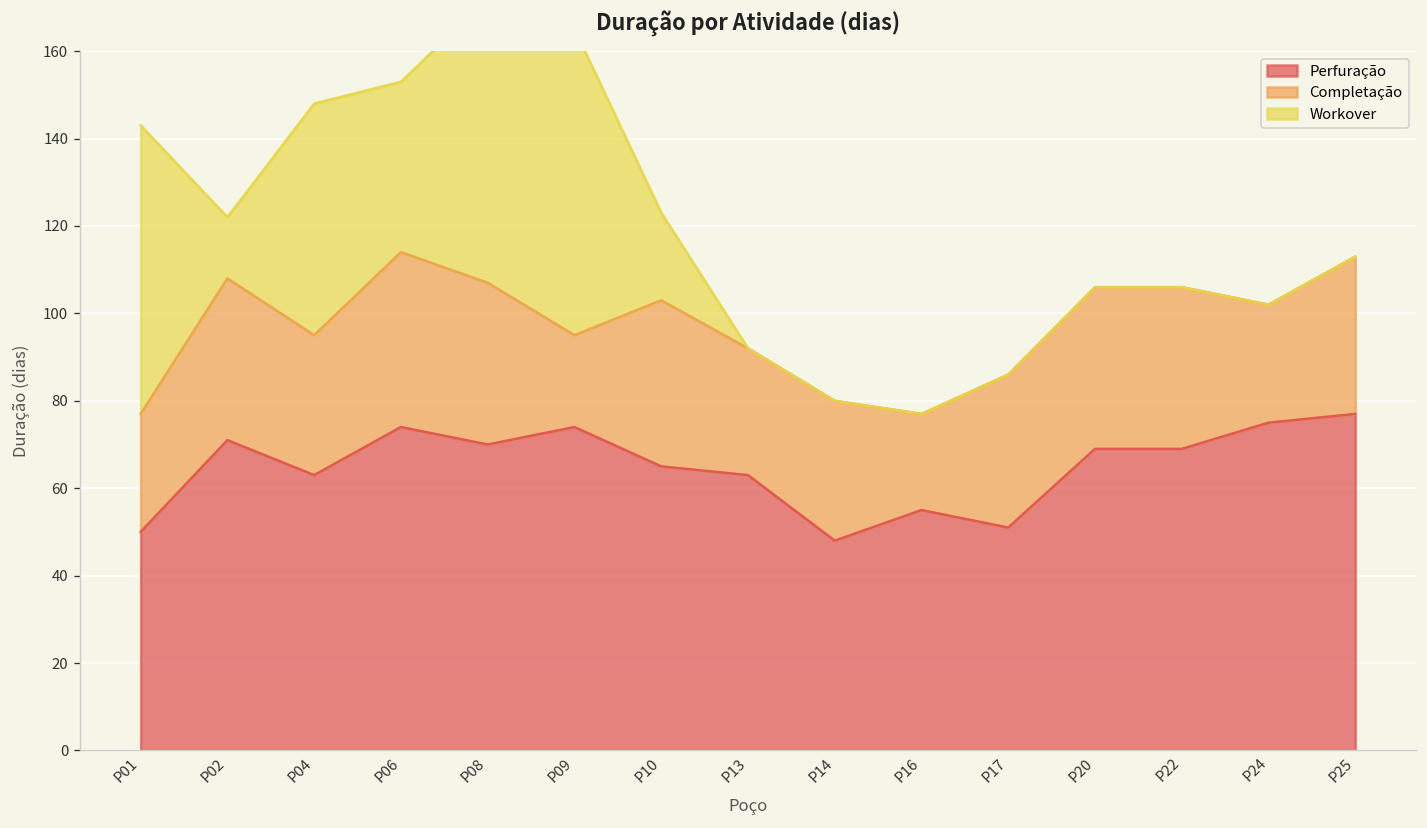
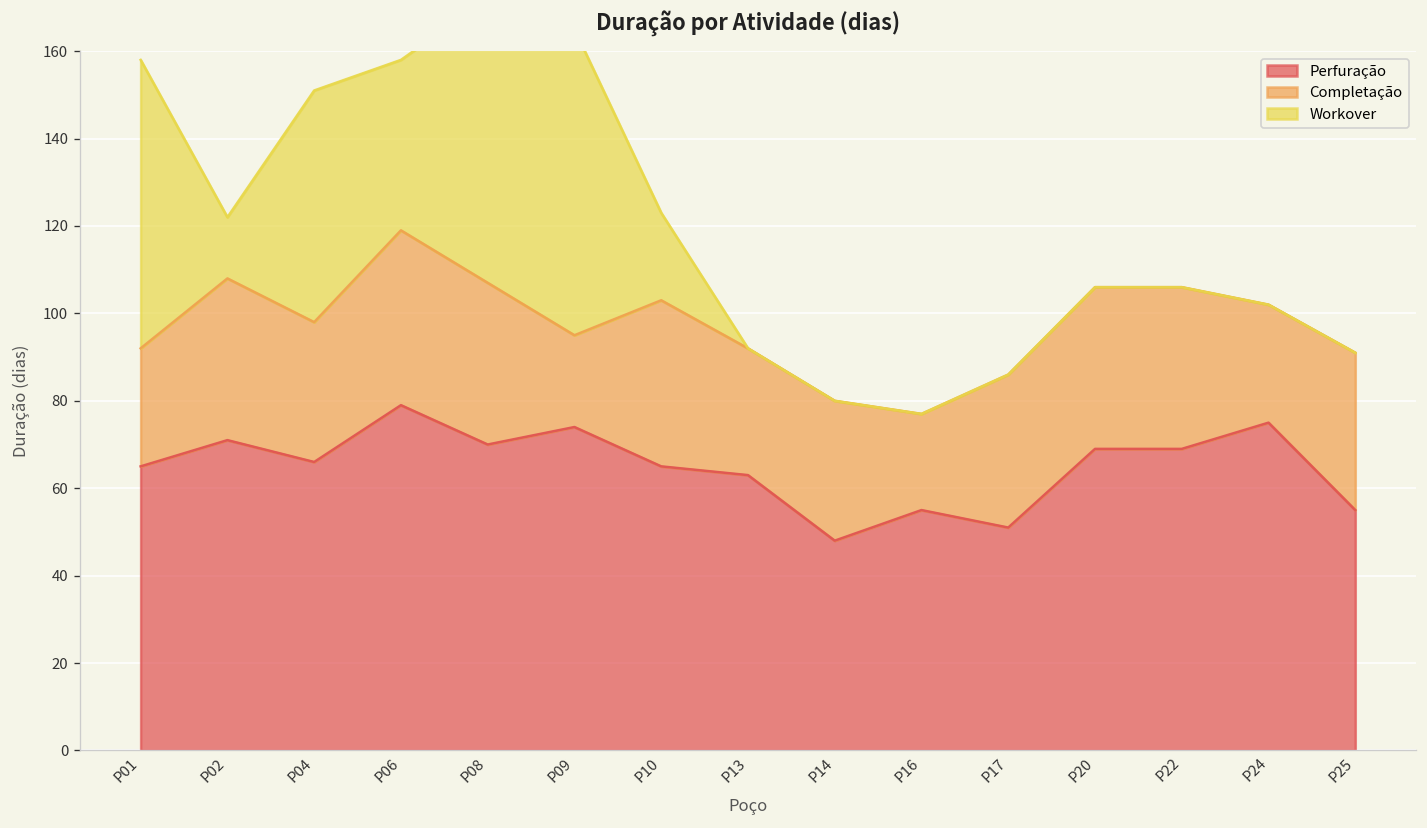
Perfuração, P01: 50 -> 65
Perfuração, P04: 63 -> 66
Perfuração, P06: 74 -> 79
Perfuração, P25: 77 -> 55
